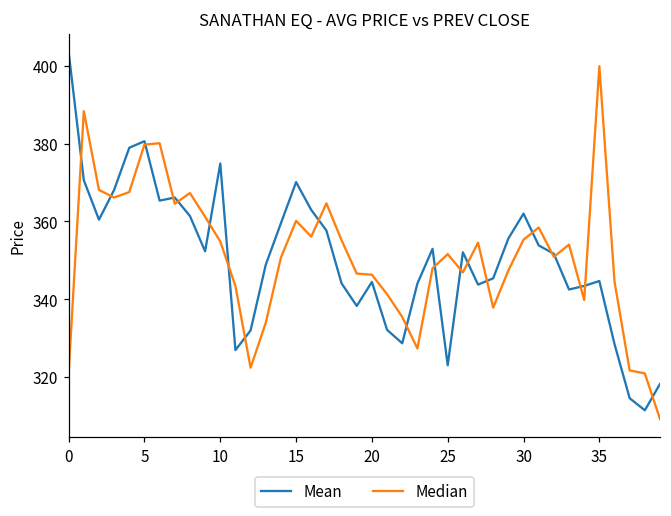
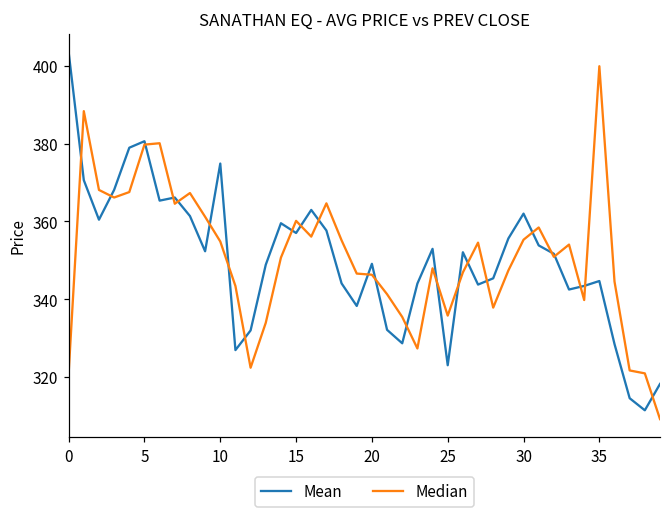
Mean, 15: 370 -> 357
Mean, 20: 344 -> 349
Median, 25: 352 -> 336
